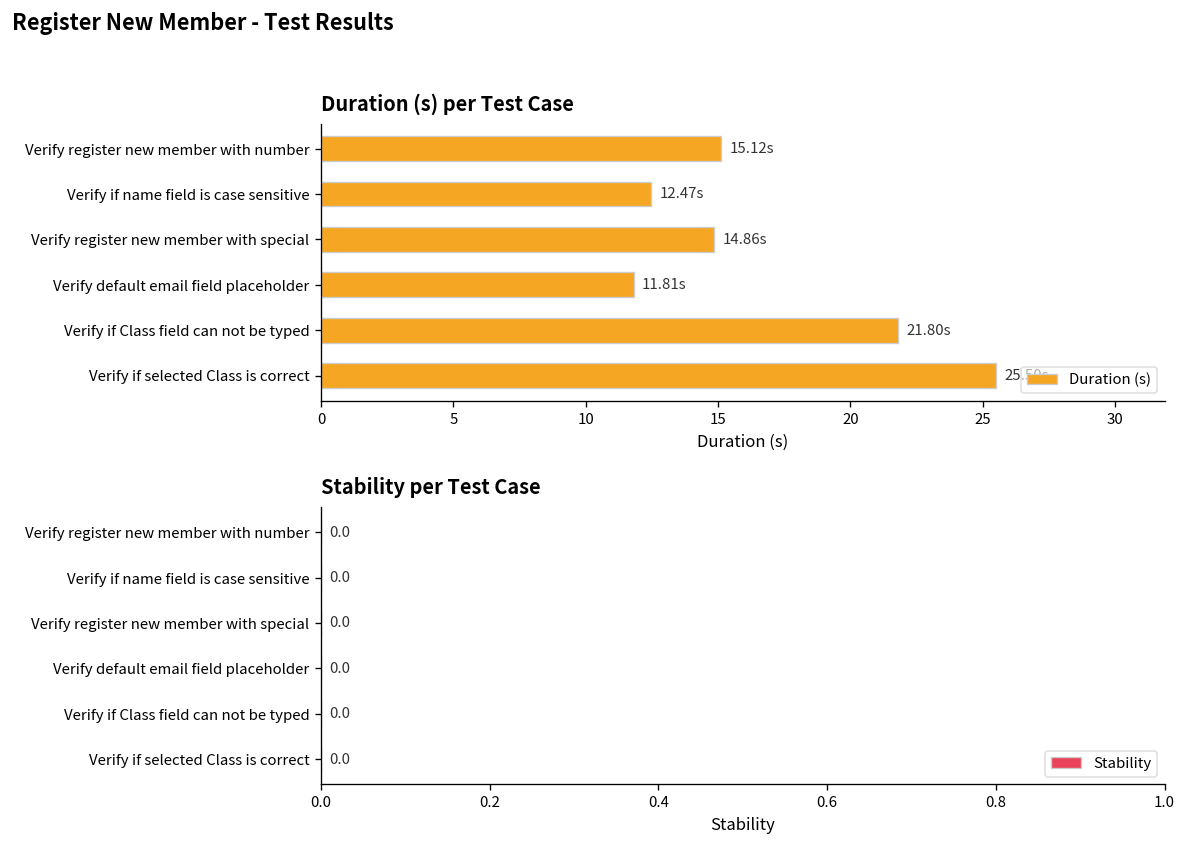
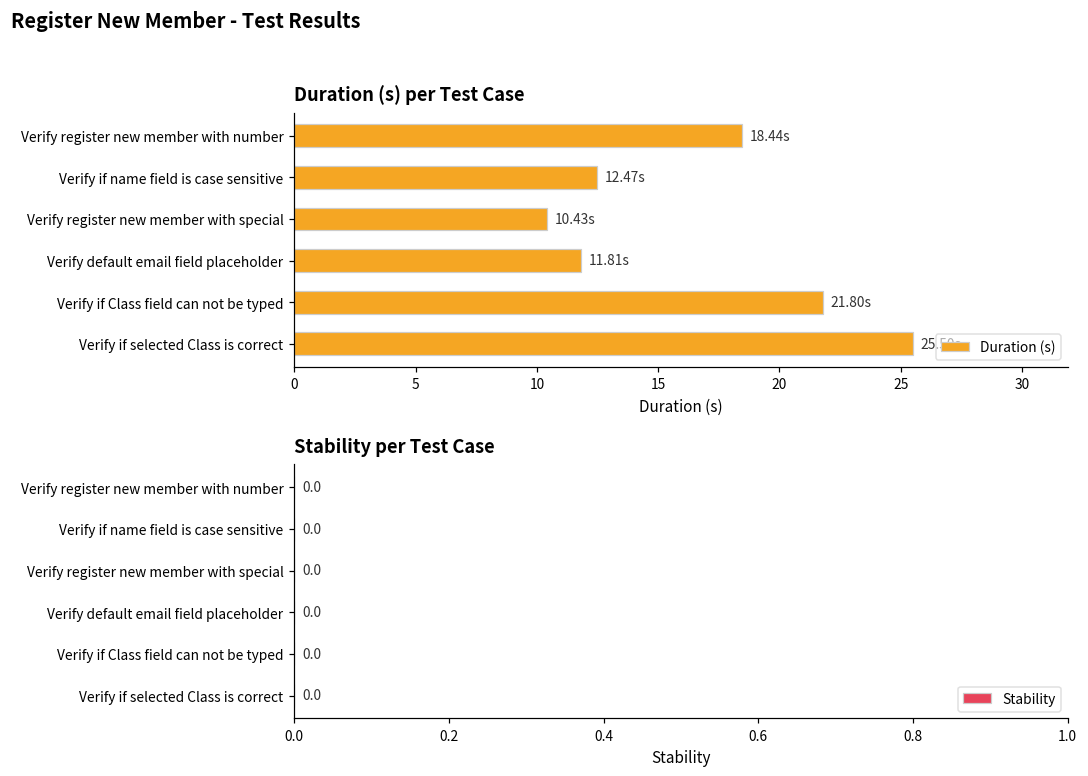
Duration (s) per Test Case, Verify register new member with number: 15.12s -> 18.44s
Duration (s) per Test Case, Verify register new member with special: 14.86s -> 10.43s
